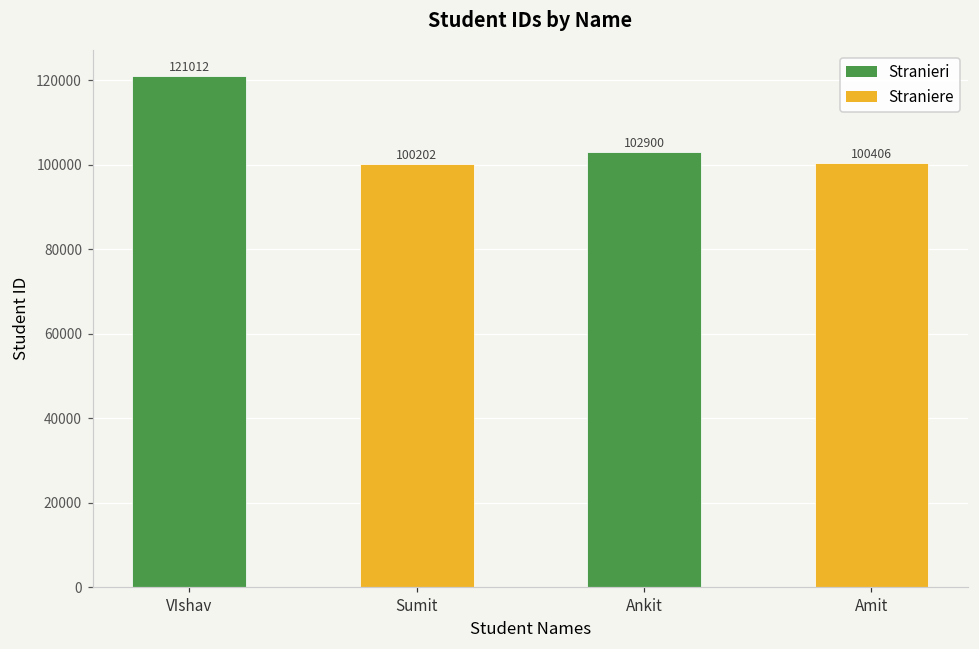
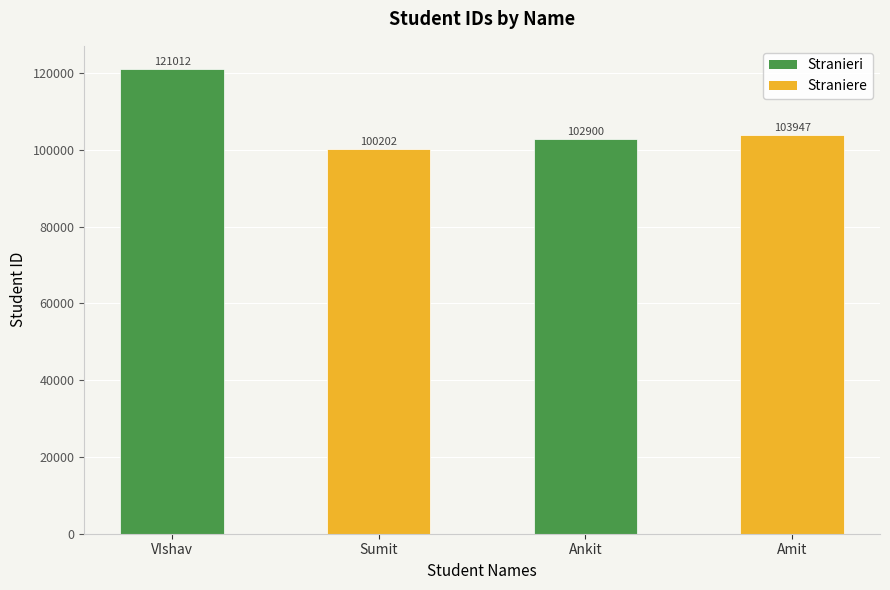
Amit: 100406 -> 103947
